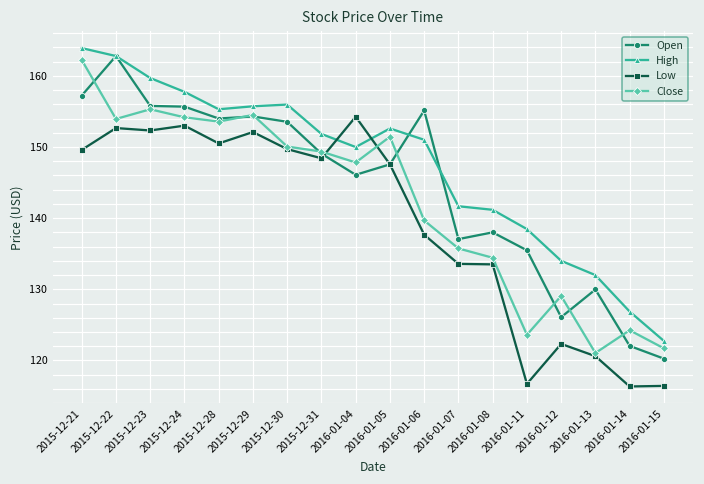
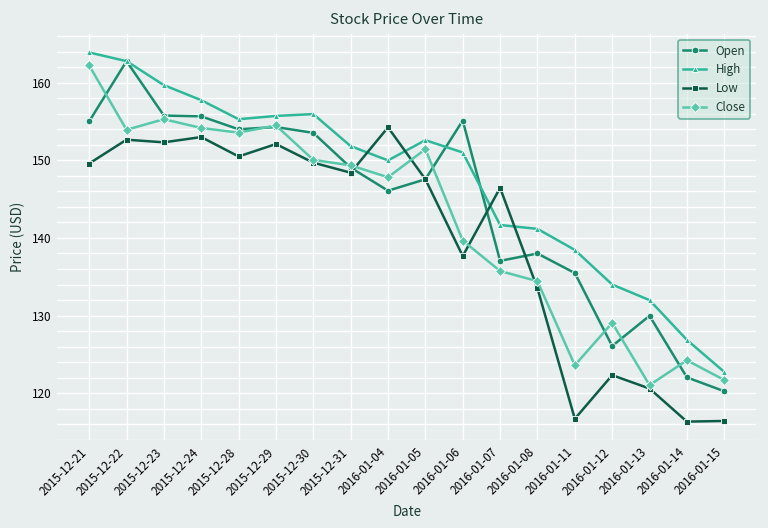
Open, 2015-12-21: 157 -> 155
Low, 2016-01-07: 134 -> 146
